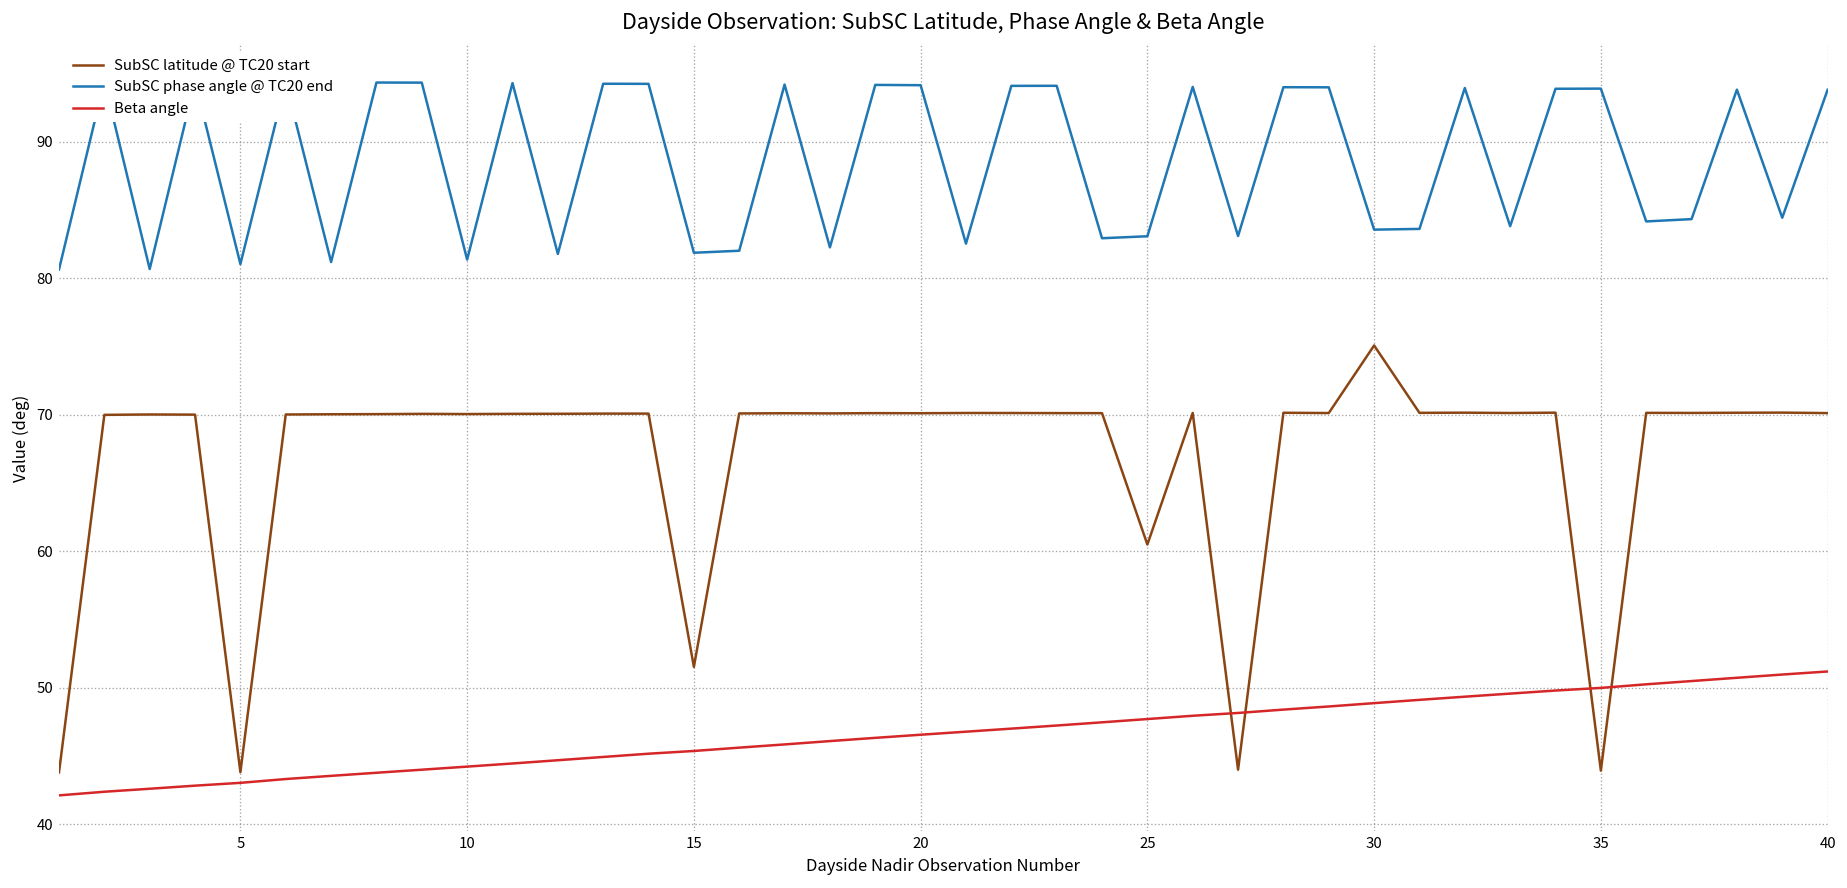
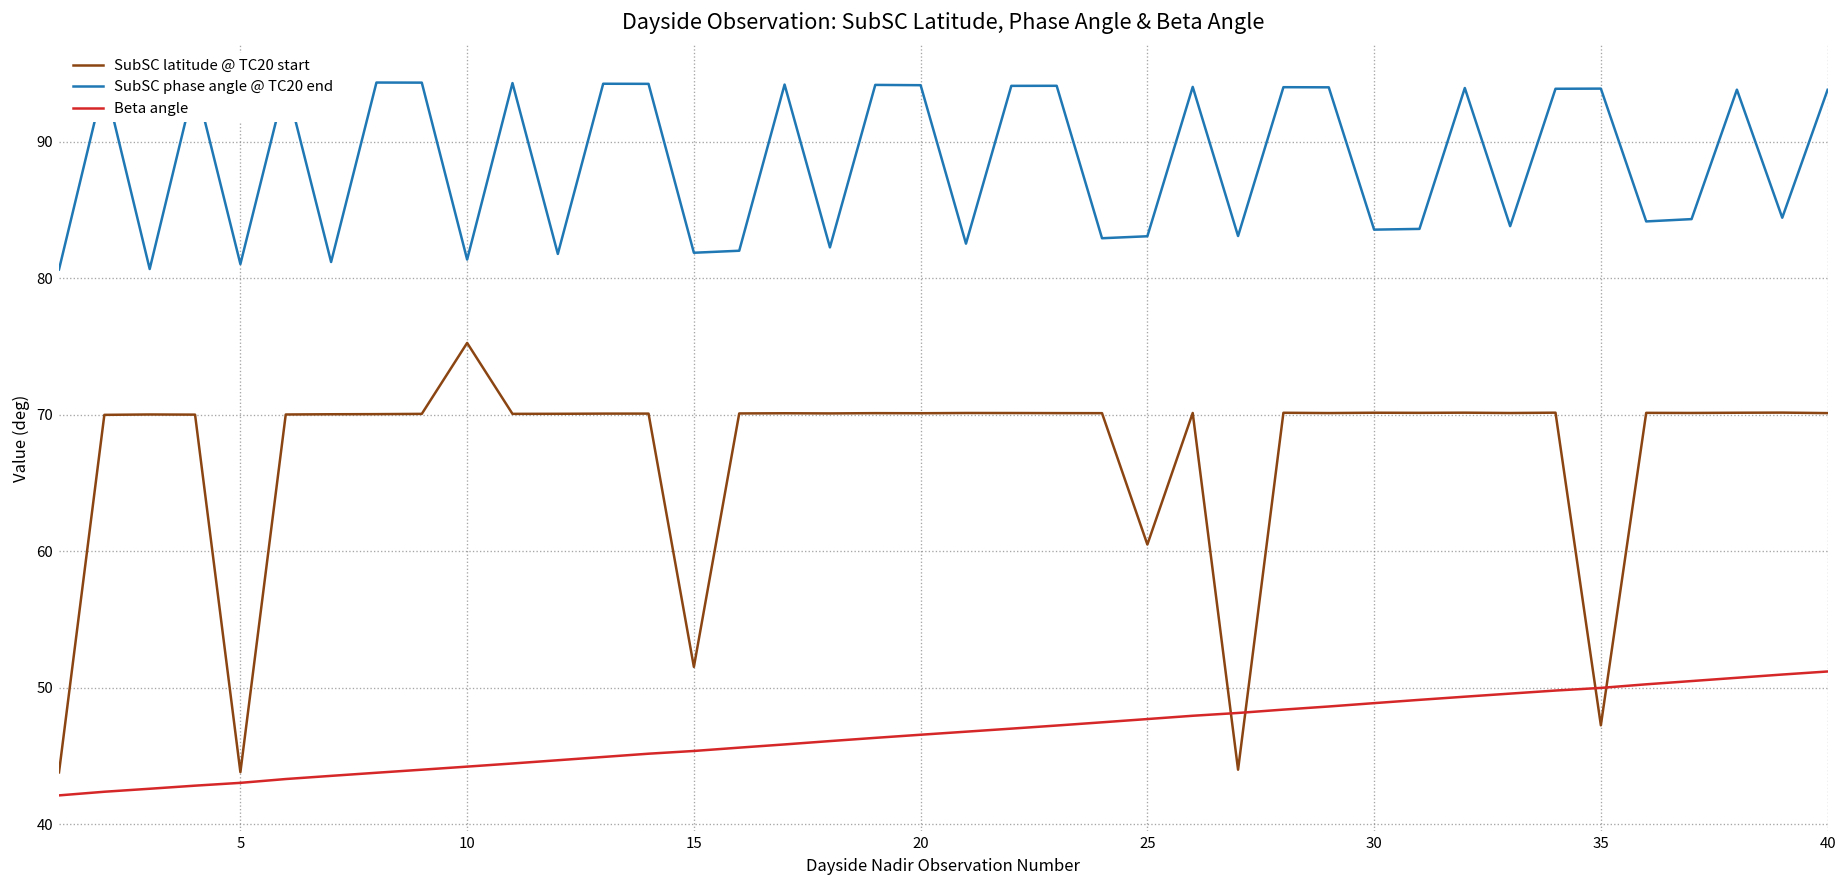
SubSC latitude @ TC20 start, 10: 70.1 -> 75.3
SubSC latitude @ TC20 start, 30: 75.1 -> 70.2
SubSC latitude @ TC20 start, 35: 43.9 -> 47.3
